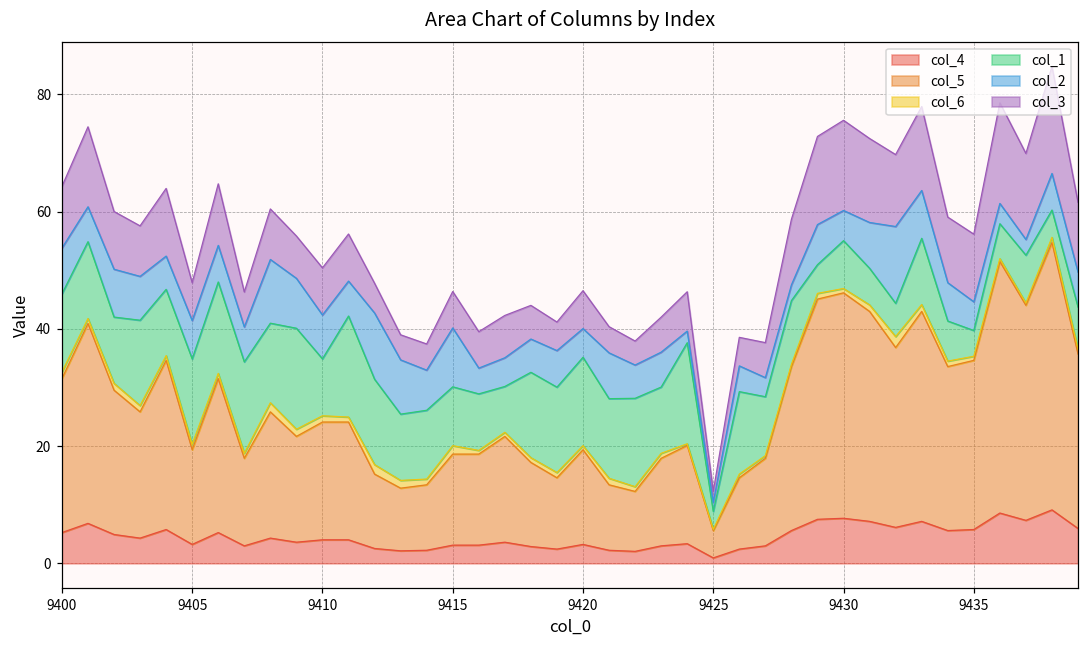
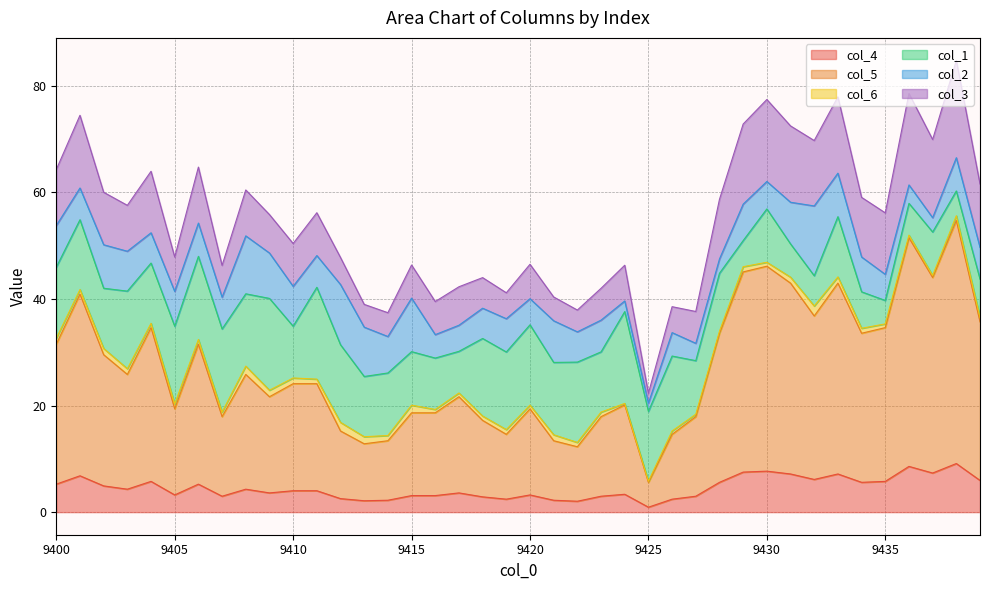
col_1, 9425: 3 -> 13
col_1, 9430: 8 -> 10
